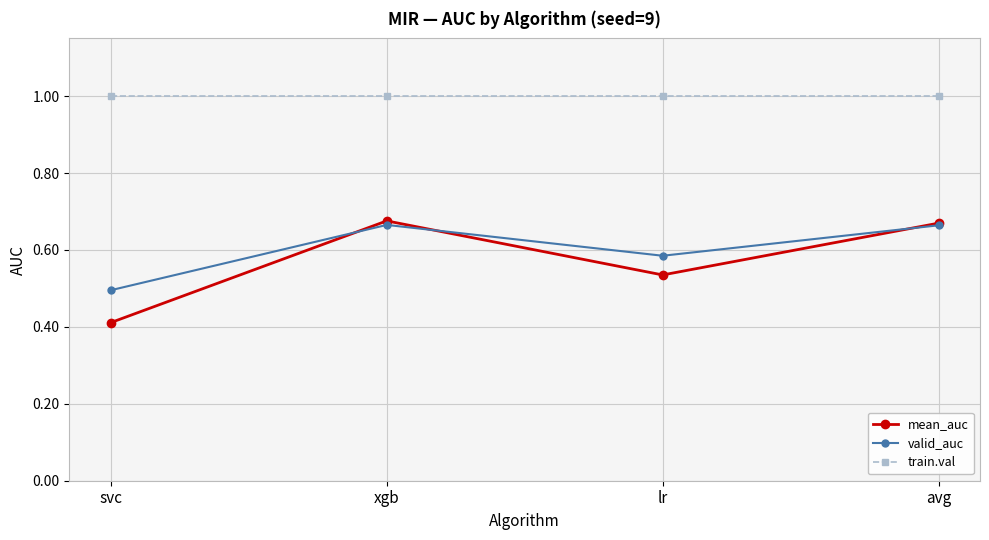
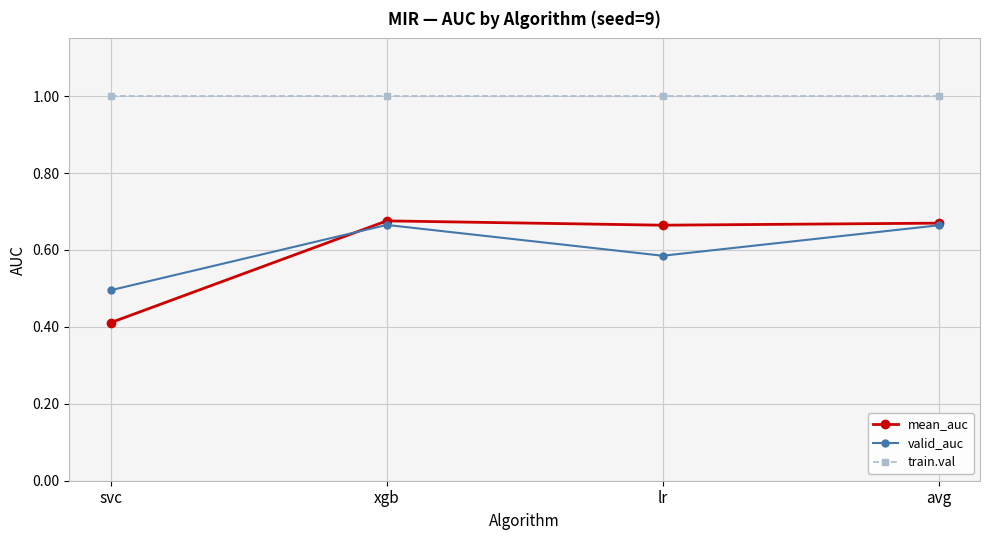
mean_auc, lr: 0.54 -> 0.66
